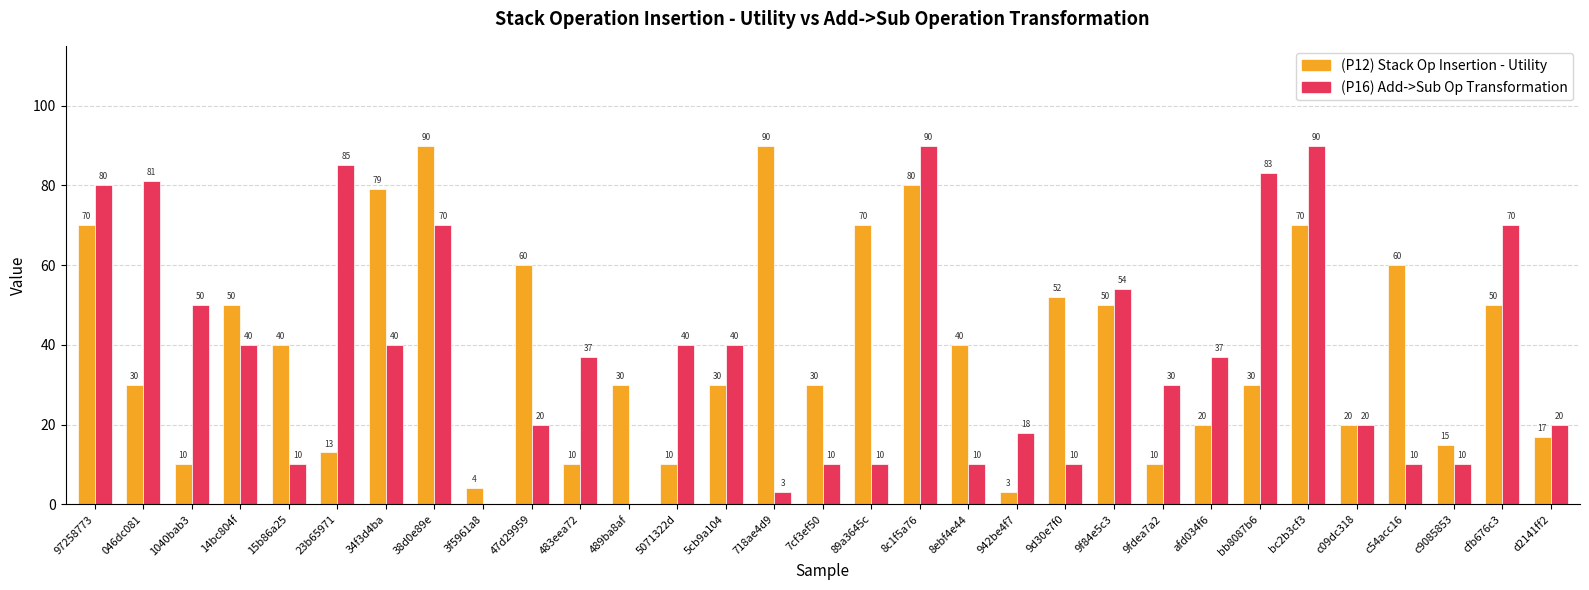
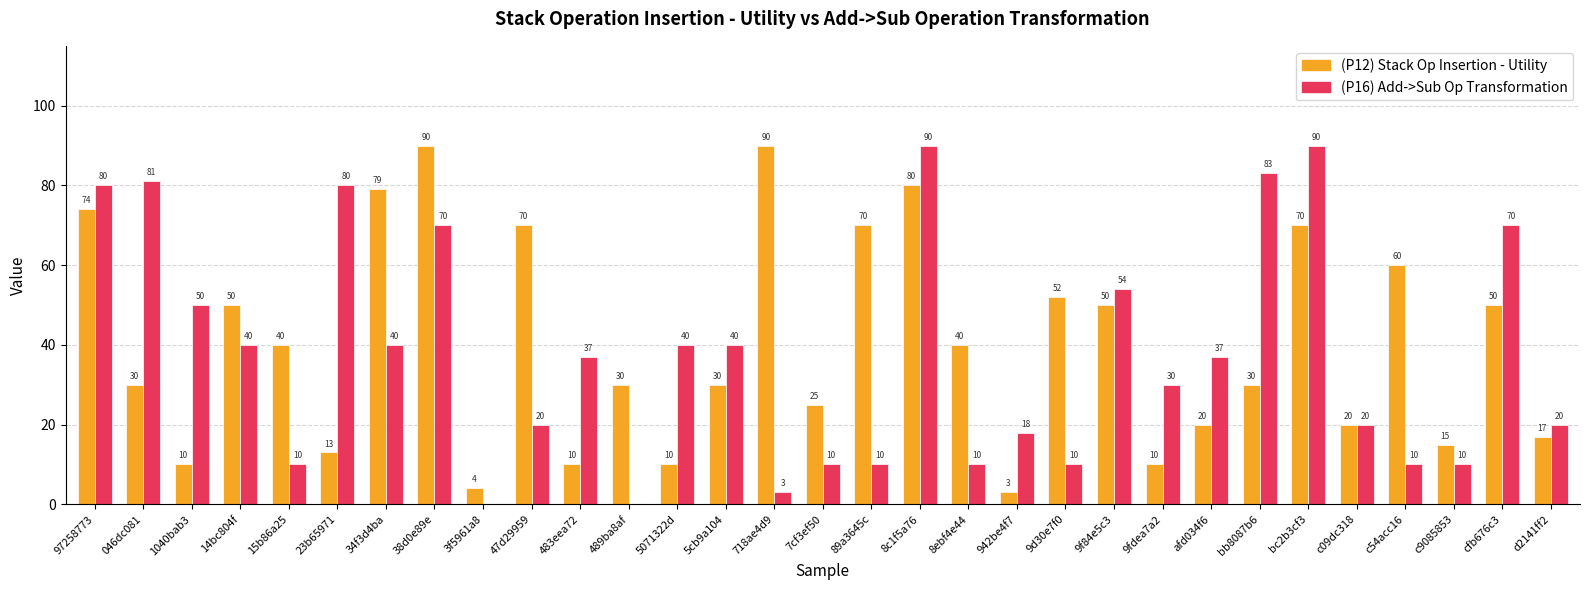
(P12) Stack Op Insertion - Utility, 97258773: 70 -> 74
(P16) Add->Sub Op Transformation, 23b65971: 85 -> 80
(P12) Stack Op Insertion - Utility, 47d29959: 60 -> 70
(P12) Stack Op Insertion - Utility, 7cf3ef50: 30 -> 25
